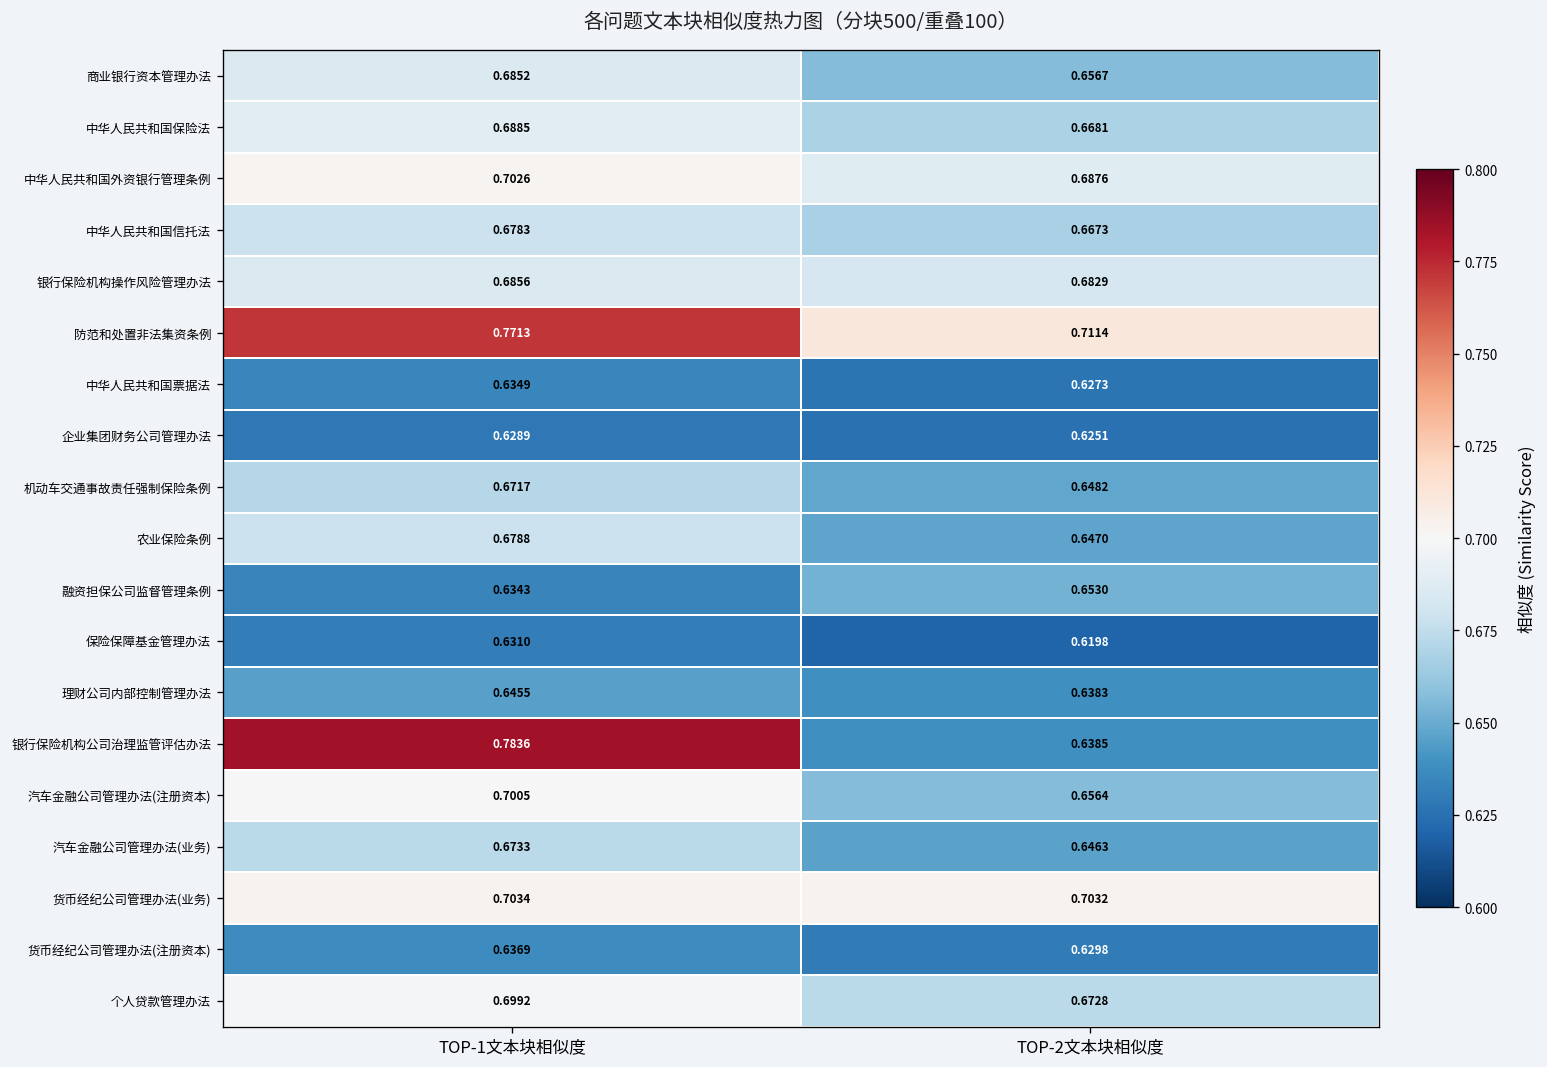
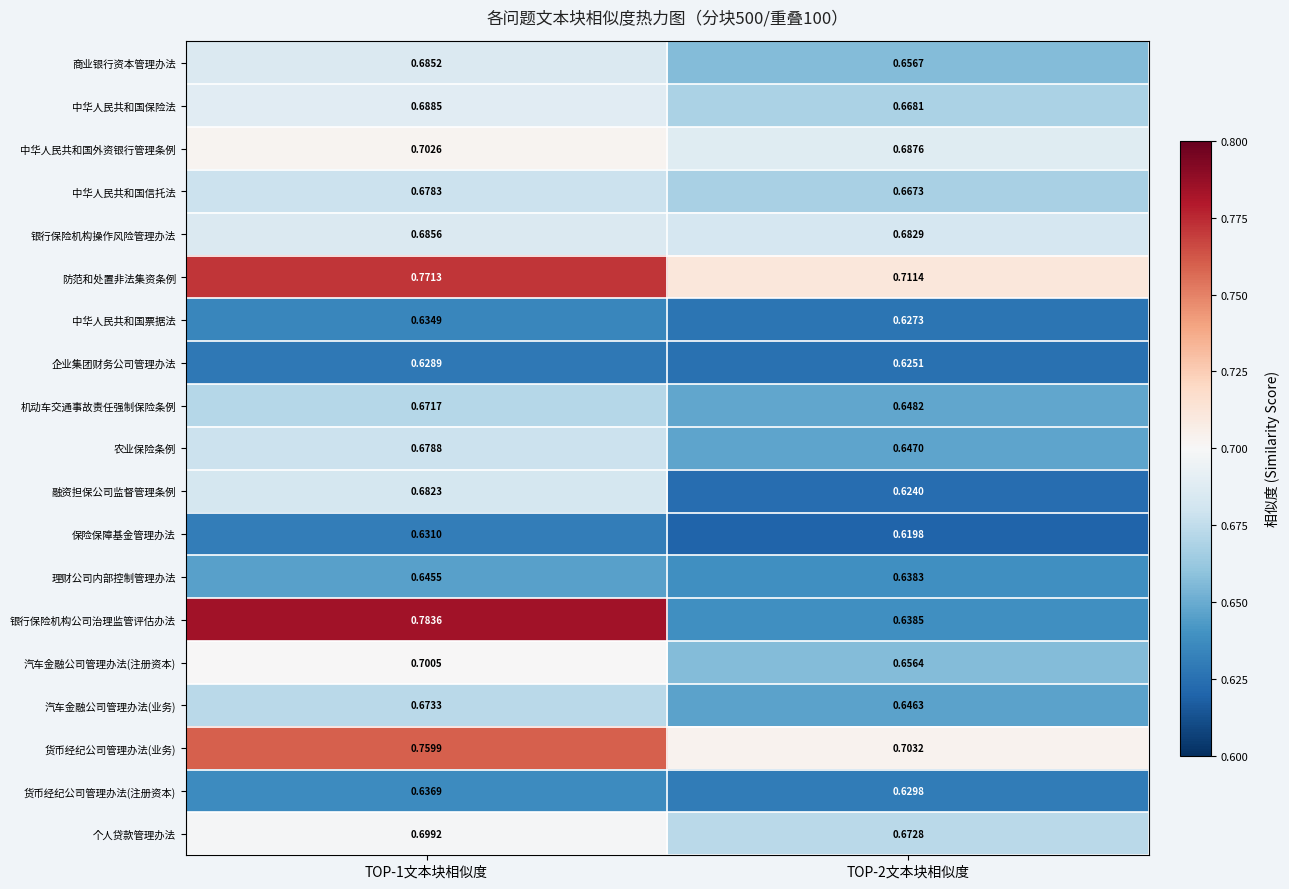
融资担保公司监督管理条例, TOP-1文本块相似度: 0.6343 -> 0.6823
融资担保公司监督管理条例, TOP-2文本块相似度: 0.6530 -> 0.6240
货币经纪公司管理办法(业务), TOP-1文本块相似度: 0.7034 -> 0.7599
